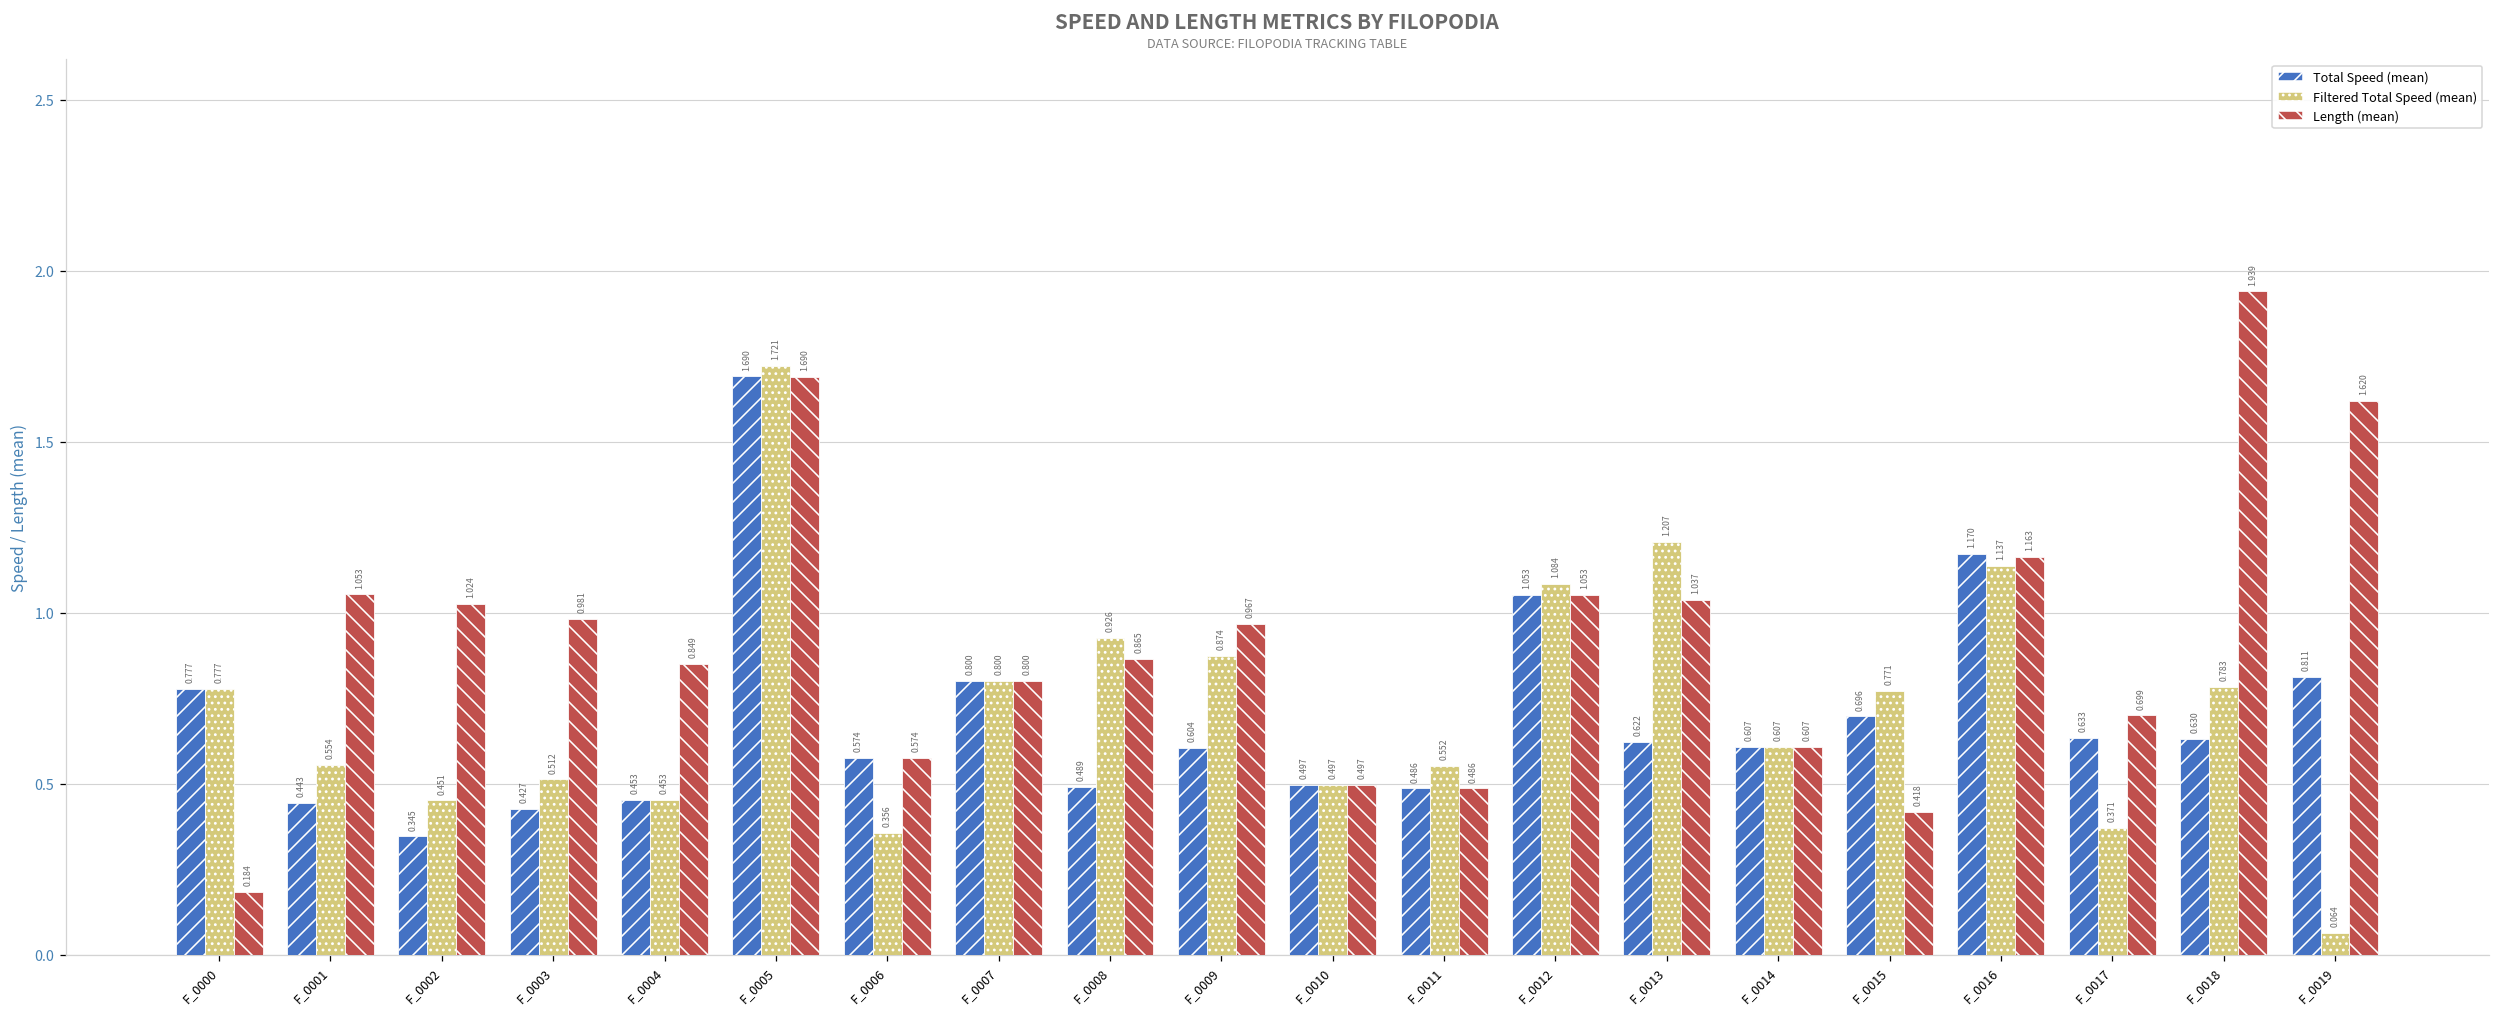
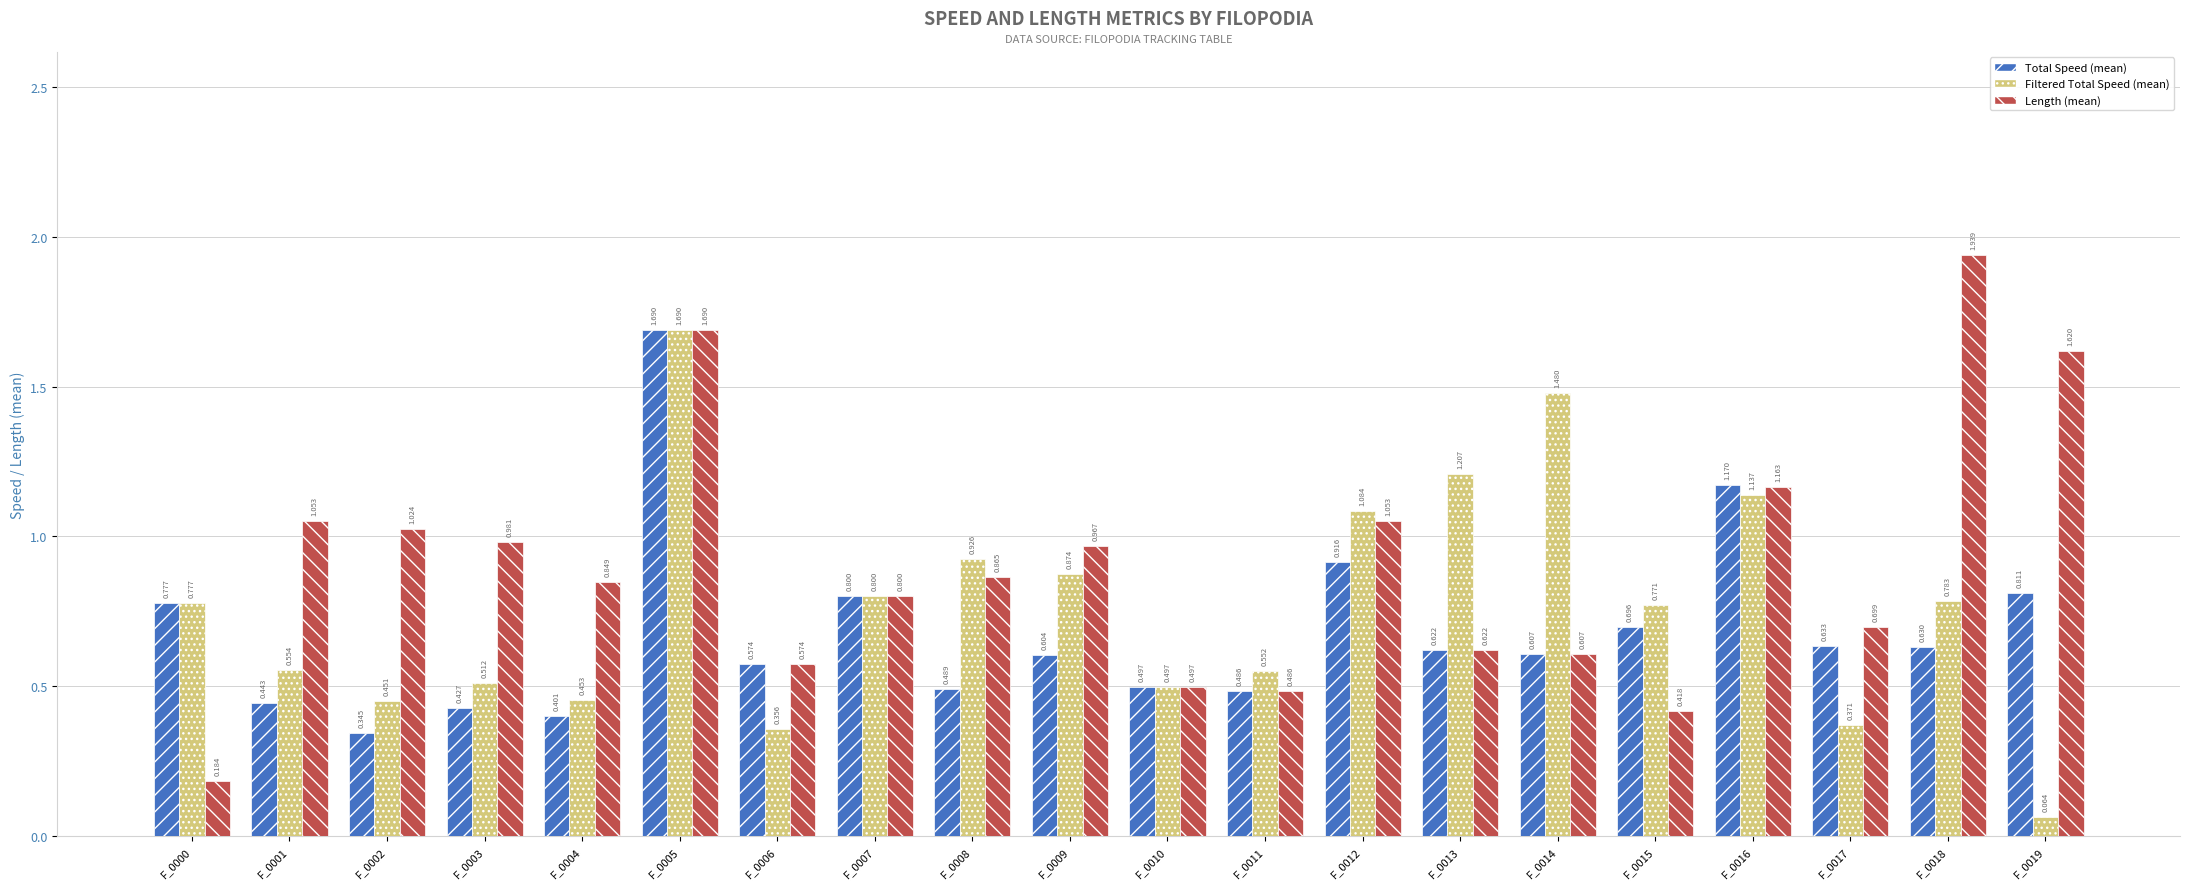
Total Speed (mean), F_0004: 0.453 -> 0.401
Filtered Total Speed (mean), F_0005: 1.721 -> 1.690
Total Speed (mean), F_0012: 1.053 -> 0.916
Length (mean), F_0013: 1.037 -> 0.622
Filtered Total Speed (mean), F_0014: 0.607 -> 1.480
